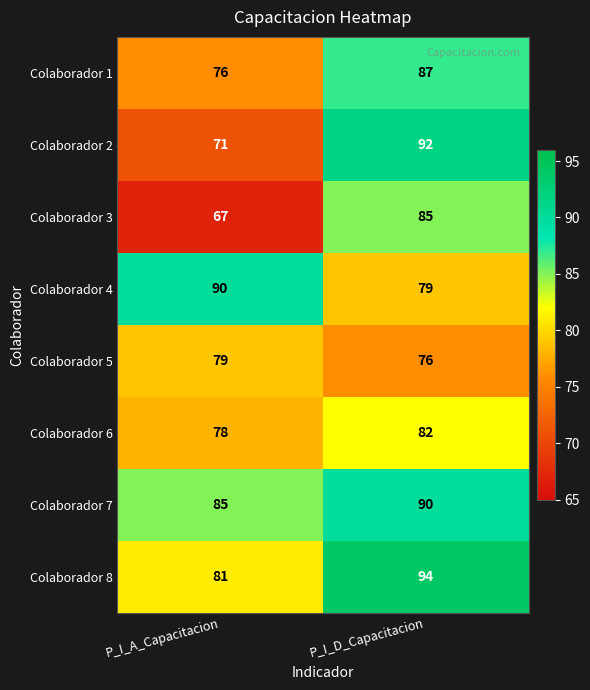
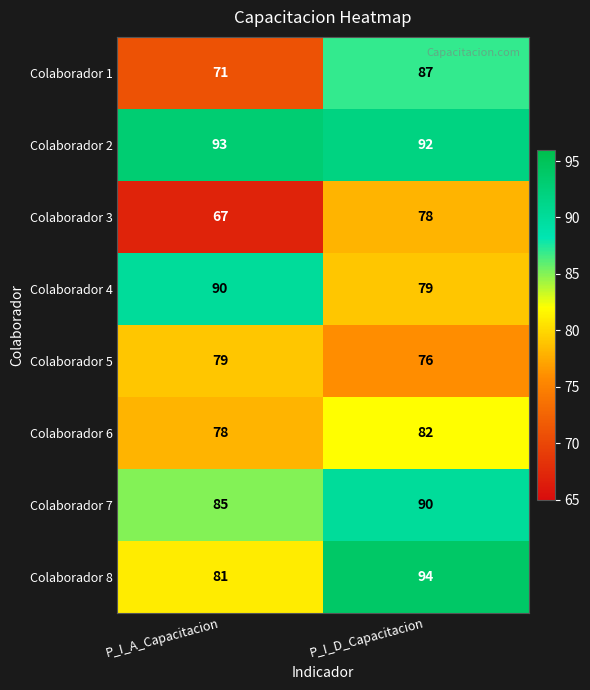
Colaborador 1, P_I_A_Capacitacion: 76 -> 71
Colaborador 2, P_I_A_Capacitacion: 71 -> 93
Colaborador 3, P_I_D_Capacitacion: 85 -> 78
